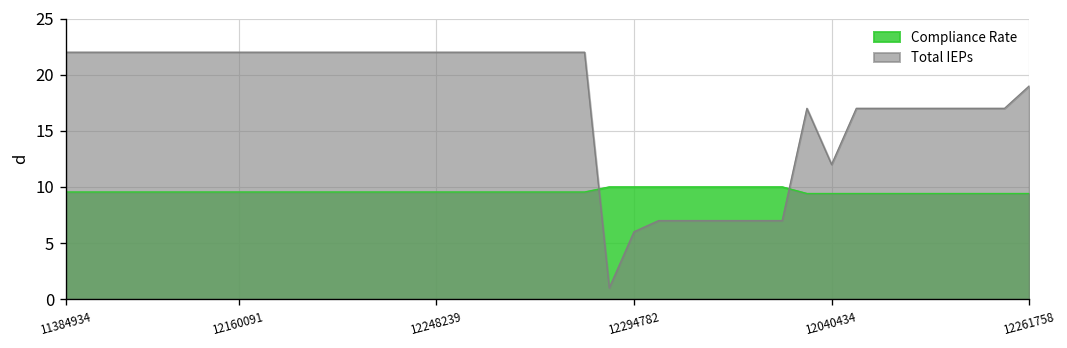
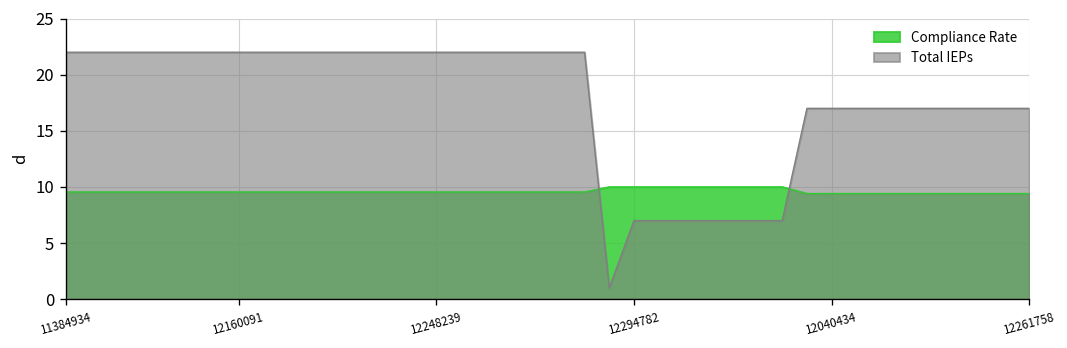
Total IEPs, 12294782: 6 -> 7
Total IEPs, 12040434: 12 -> 17
Total IEPs, 12261758: 19 -> 17
